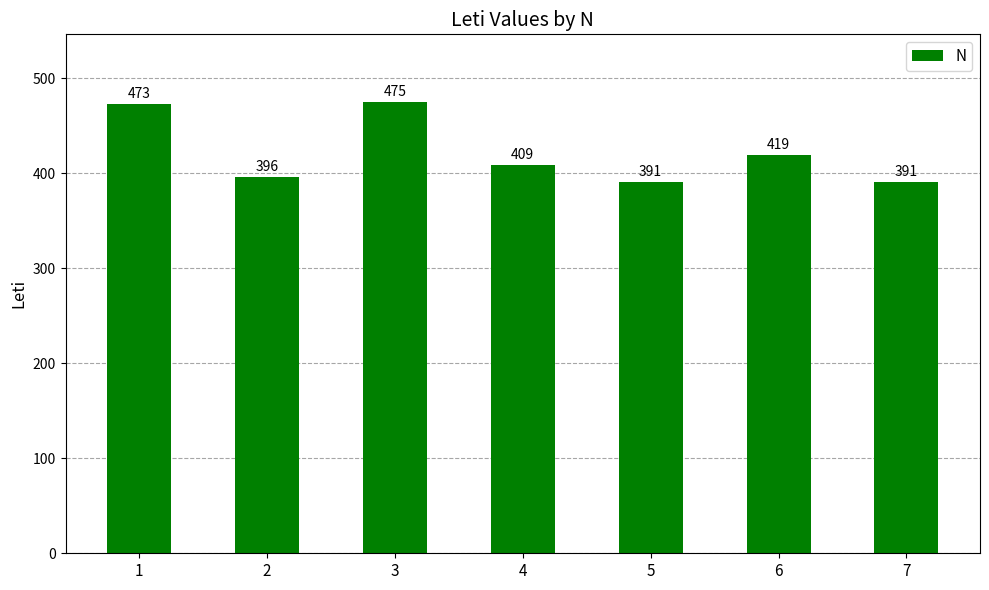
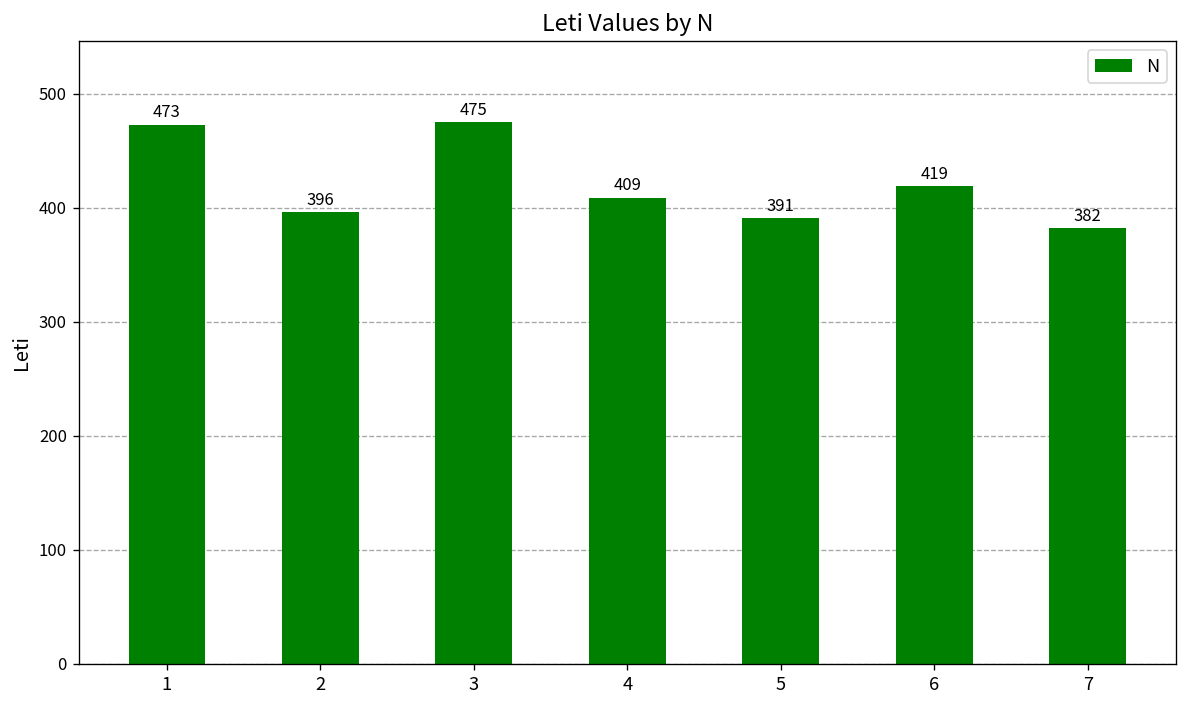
7: 391 -> 382
